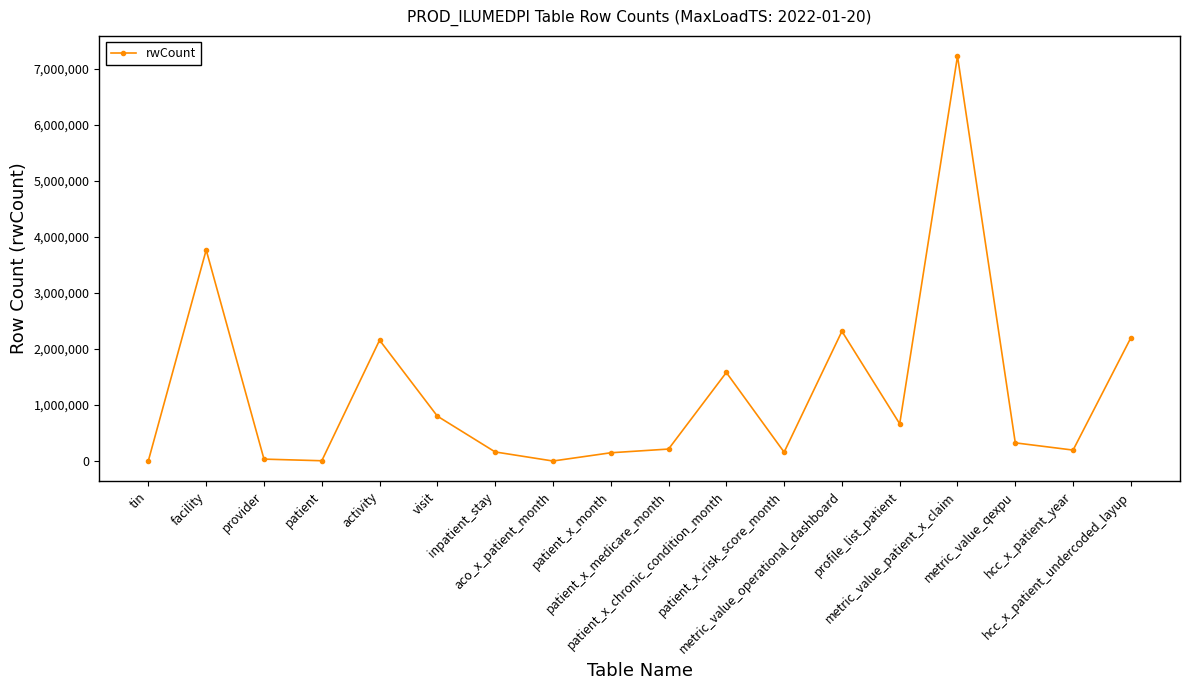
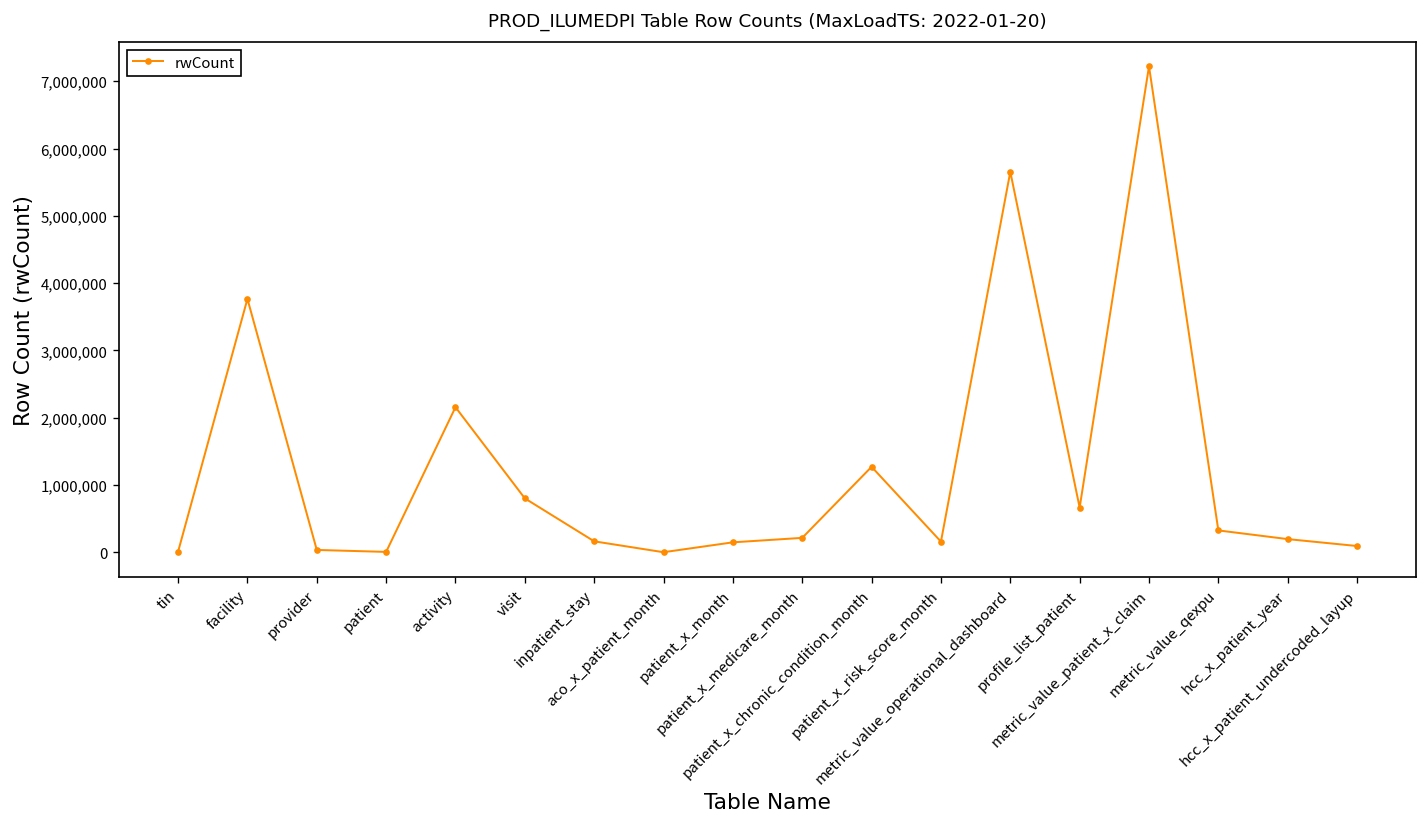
patient_x_chronic_condition_month: 1,600,000 -> 1,300,000
metric_value_operational_dashboard: 2,300,000 -> 5,700,000
hcc_x_patient_undercoded_layup: 2,200,000 -> 100,000
